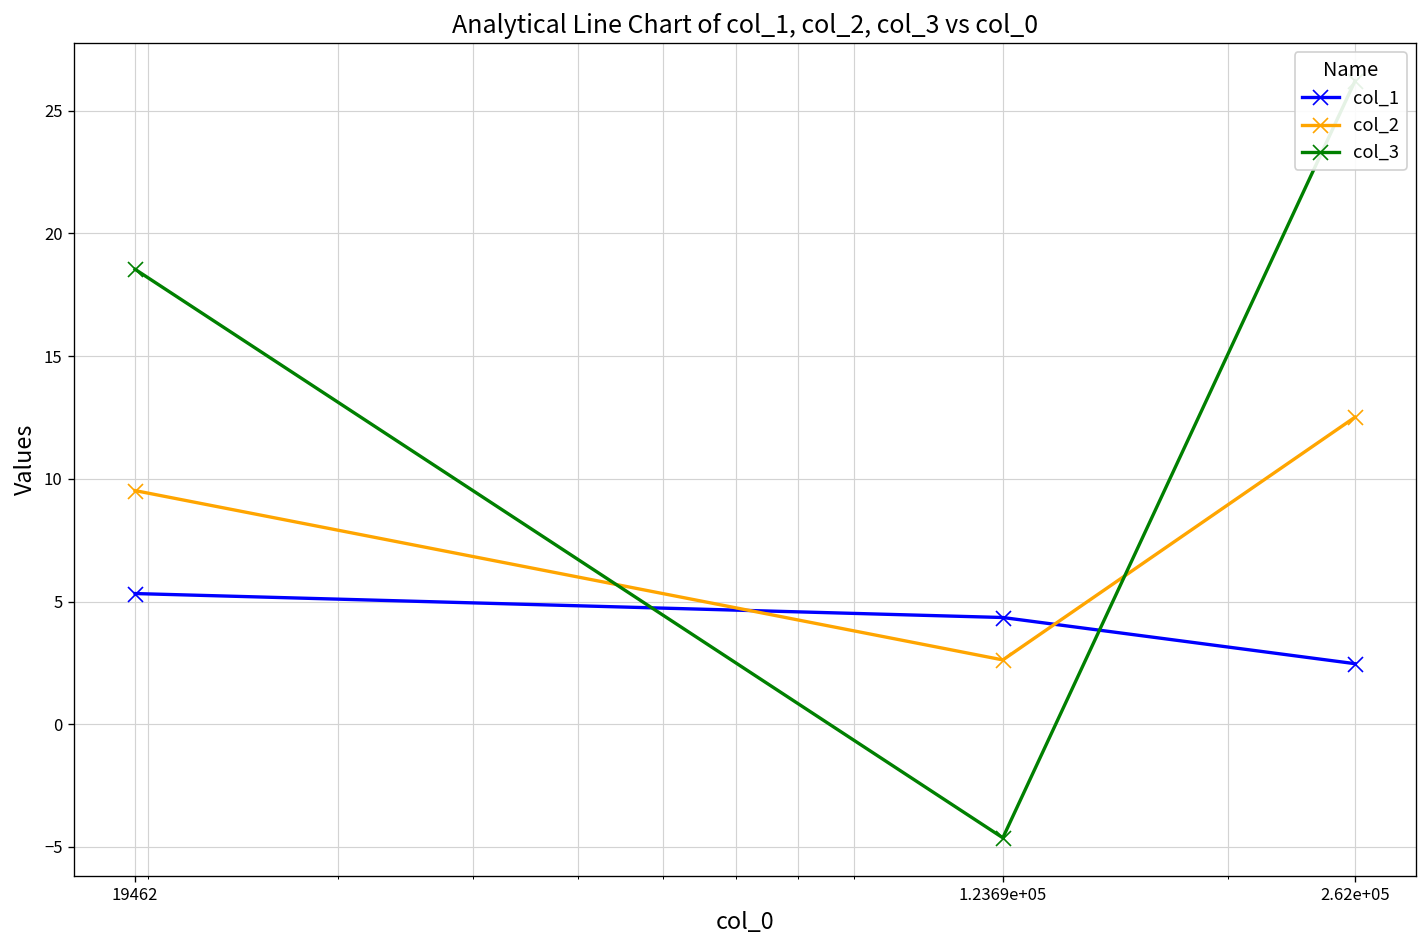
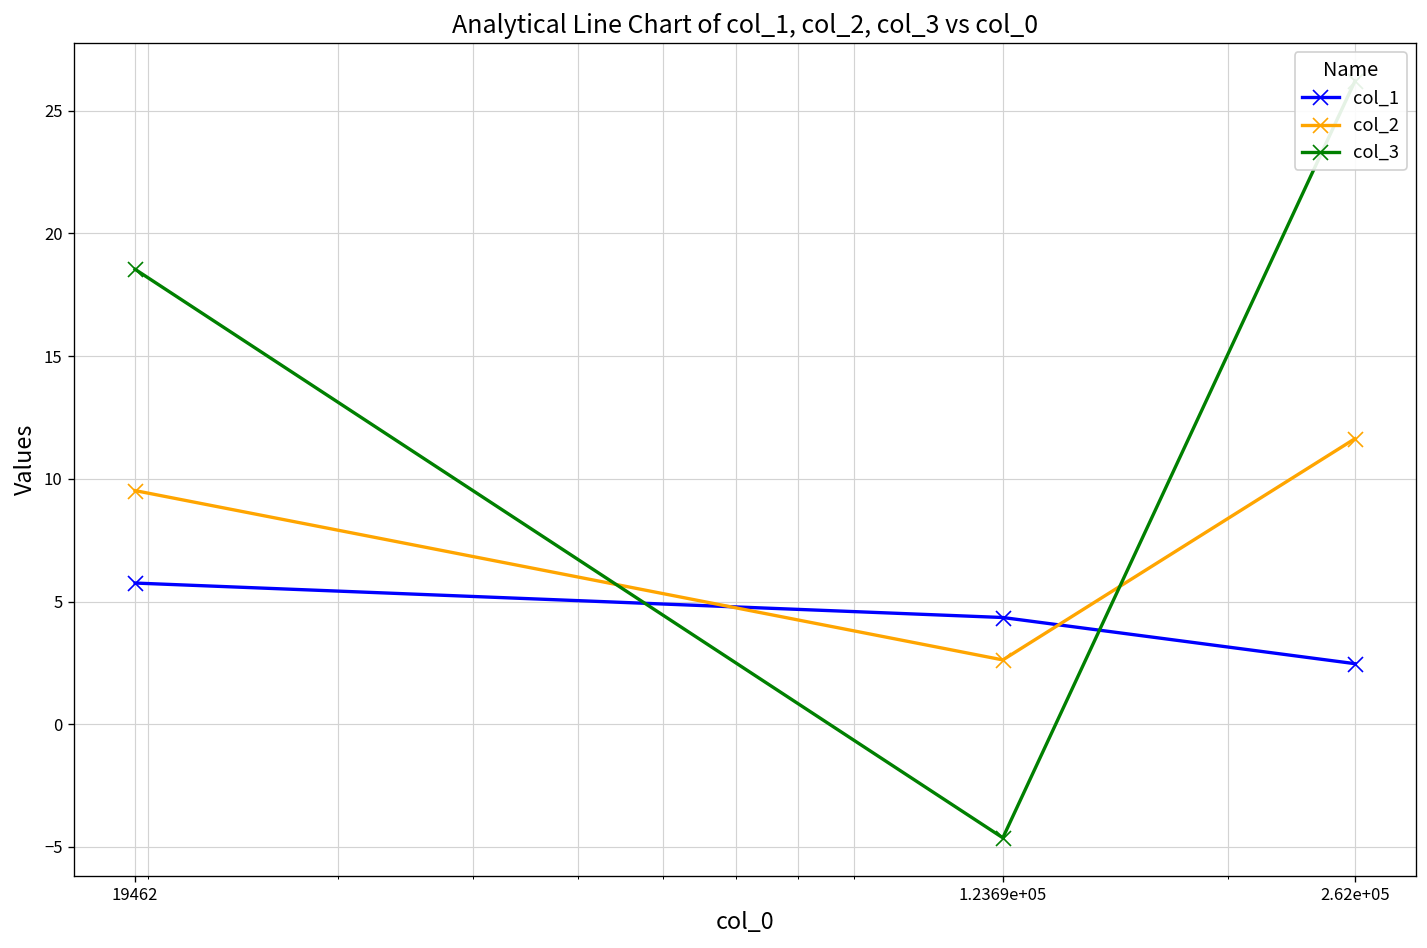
col_1, 19462: 5.3 -> 5.8
col_2, 2.62e+05: 12.5 -> 11.6
